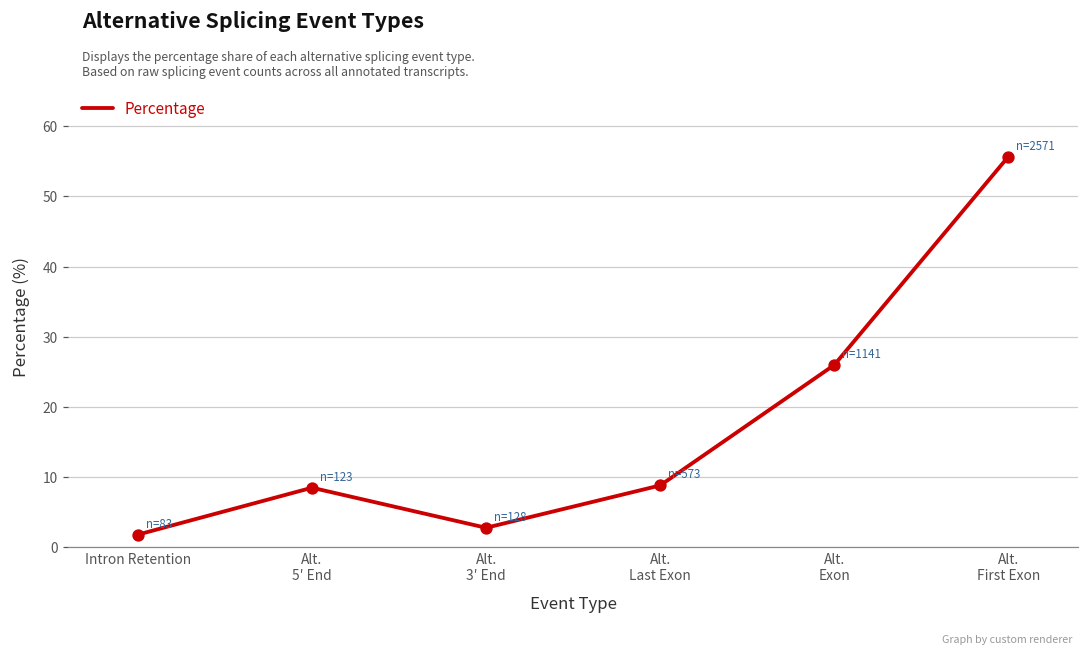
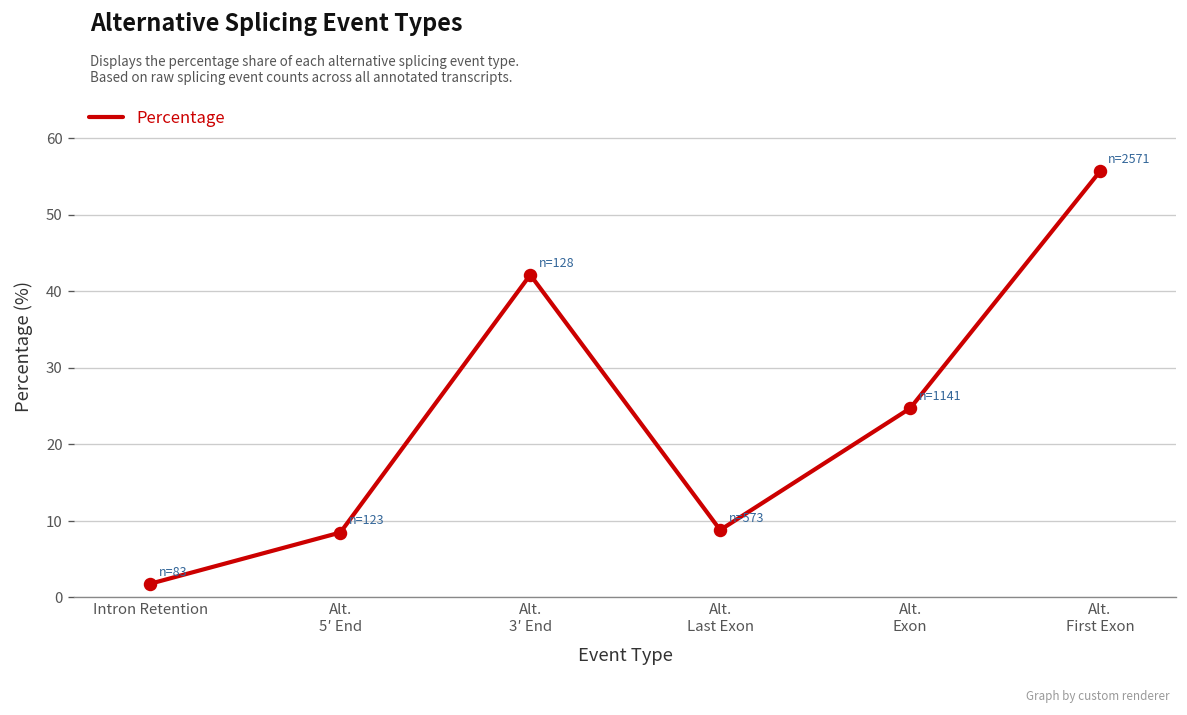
Alt. 3′ End: 3 -> 42
Alt. Exon: 26 -> 25
